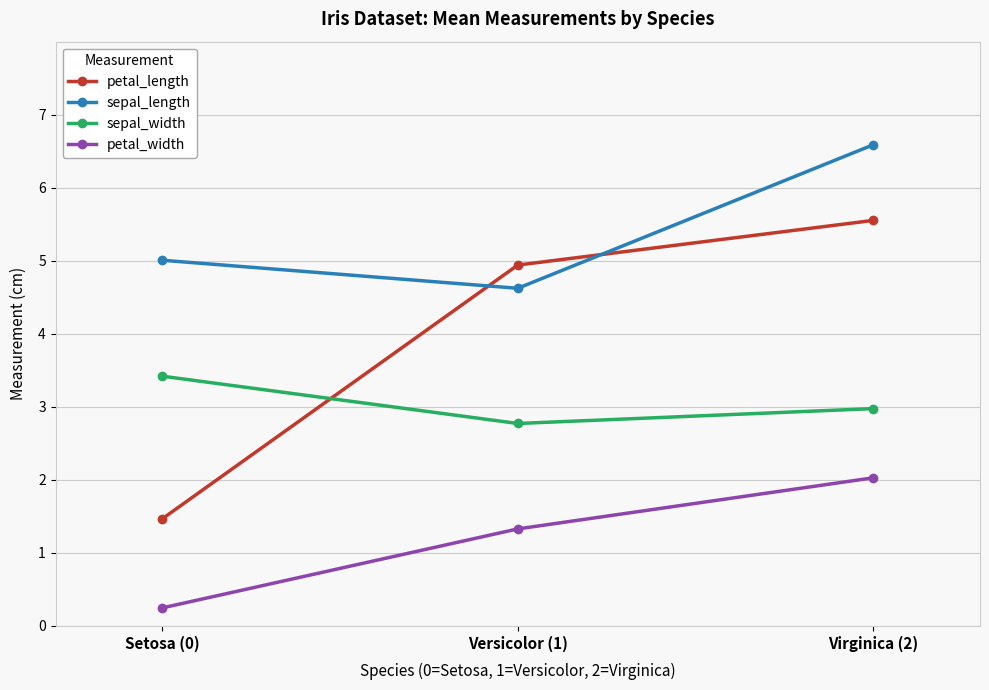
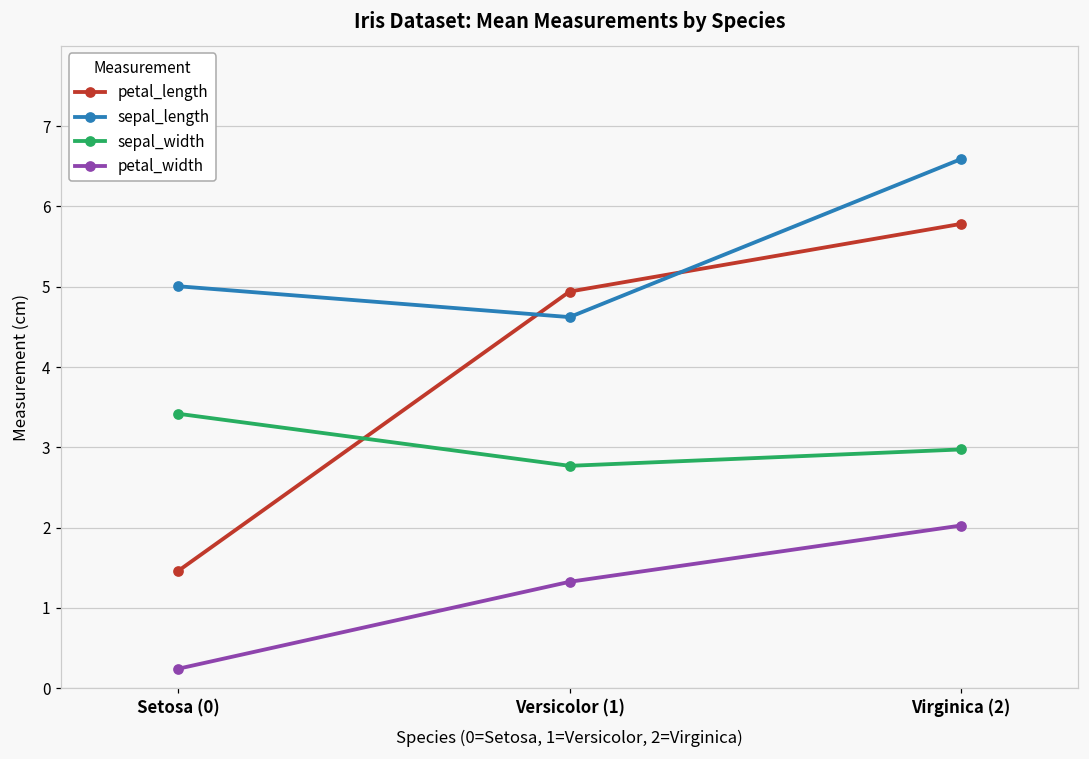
petal_length, Virginica (2): 5.6 -> 5.8
